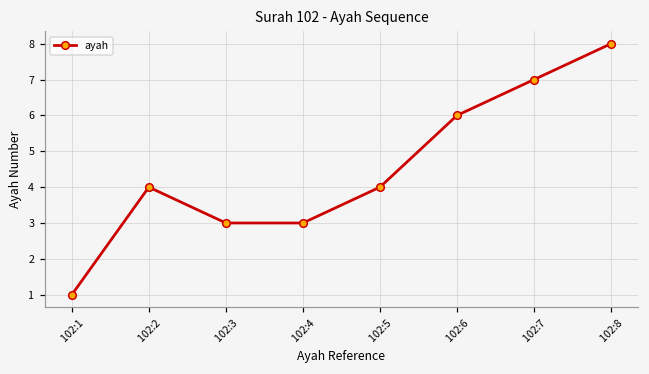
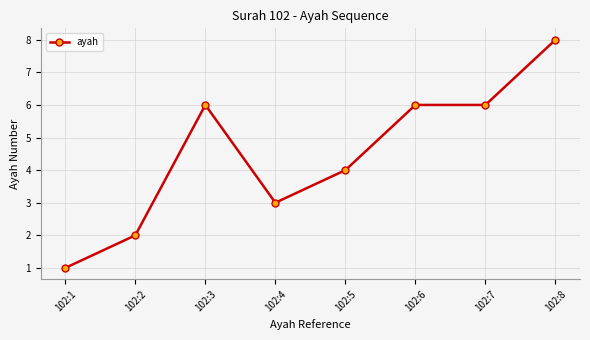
102:2: 4 -> 2
102:3: 3 -> 6
102:7: 7 -> 6
